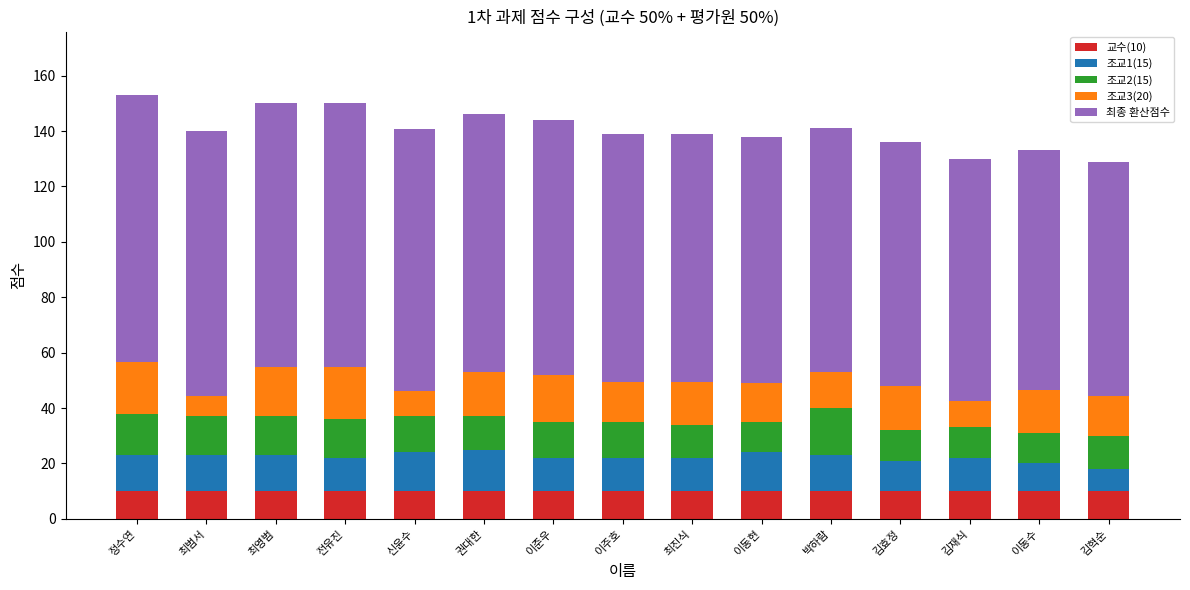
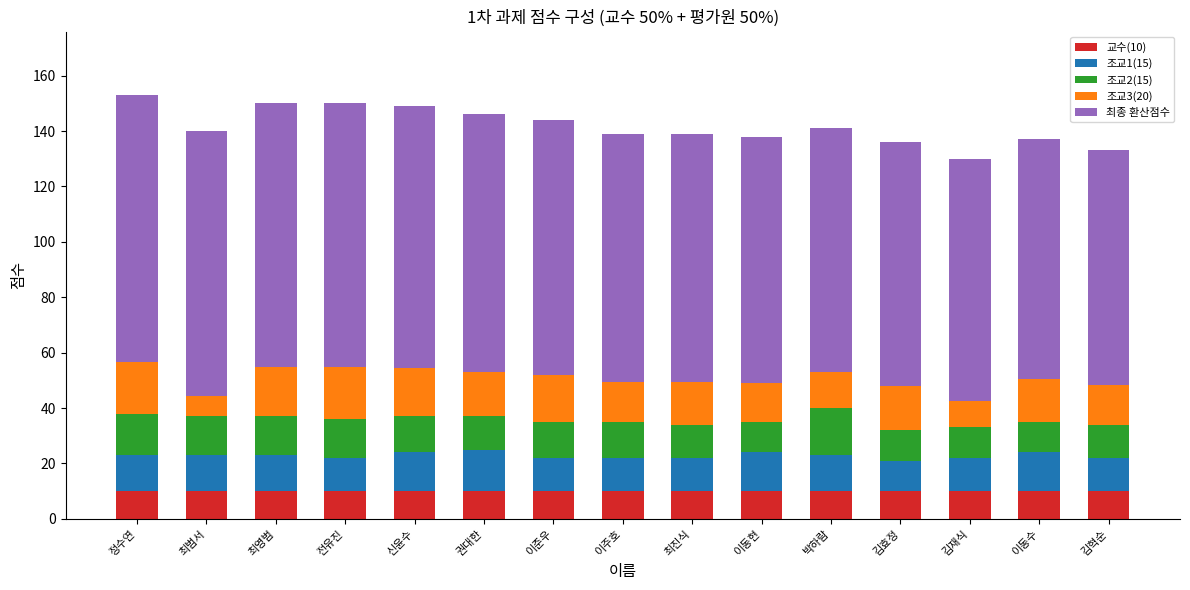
조교3(20), 신윤수: 9 -> 18
조교1(15), 이동수: 10 -> 14
조교1(15), 김혁순: 8 -> 12
